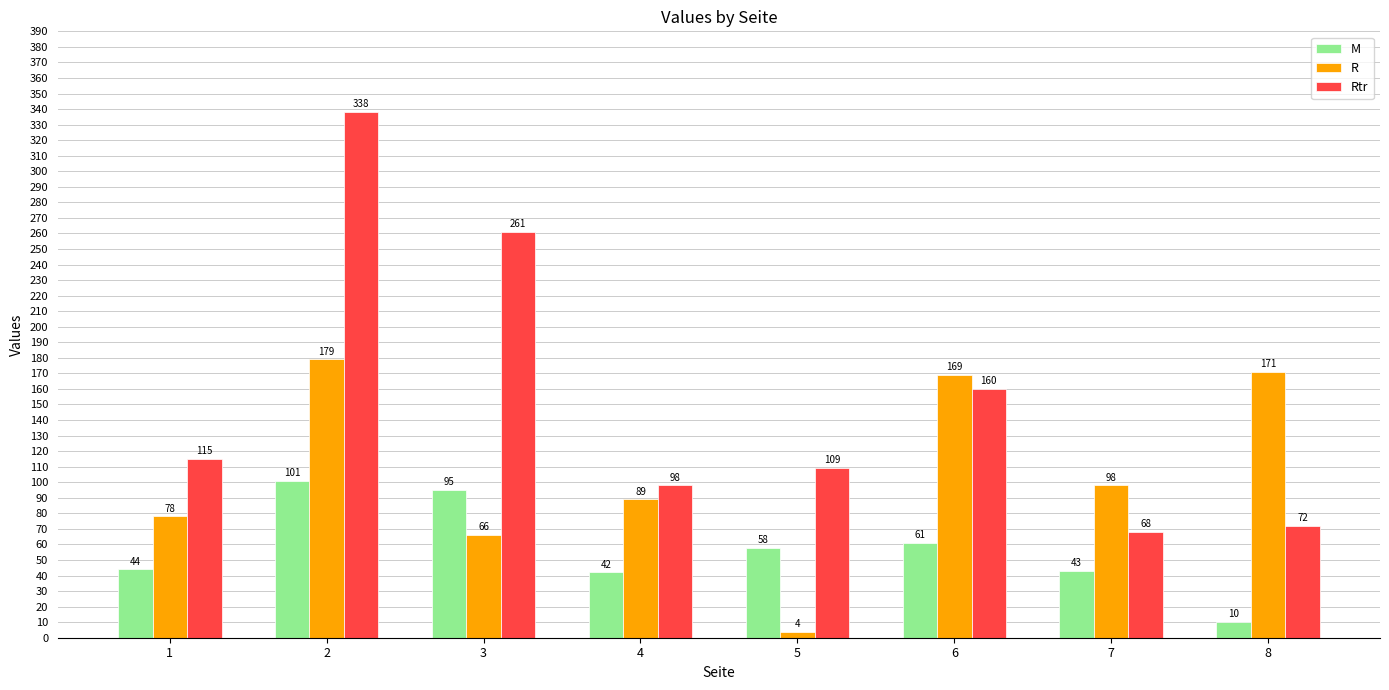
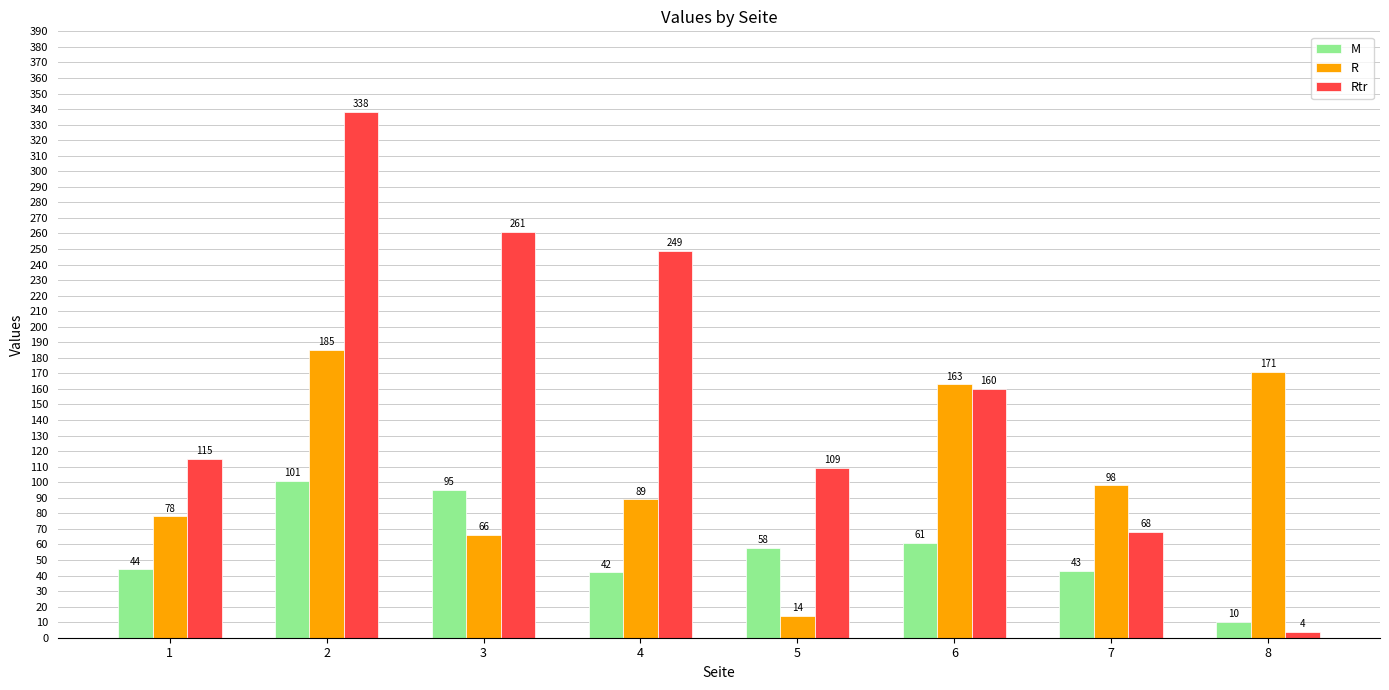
R, 2: 179 -> 185
Rtr, 4: 98 -> 249
R, 5: 4 -> 14
R, 6: 169 -> 163
Rtr, 8: 72 -> 4
